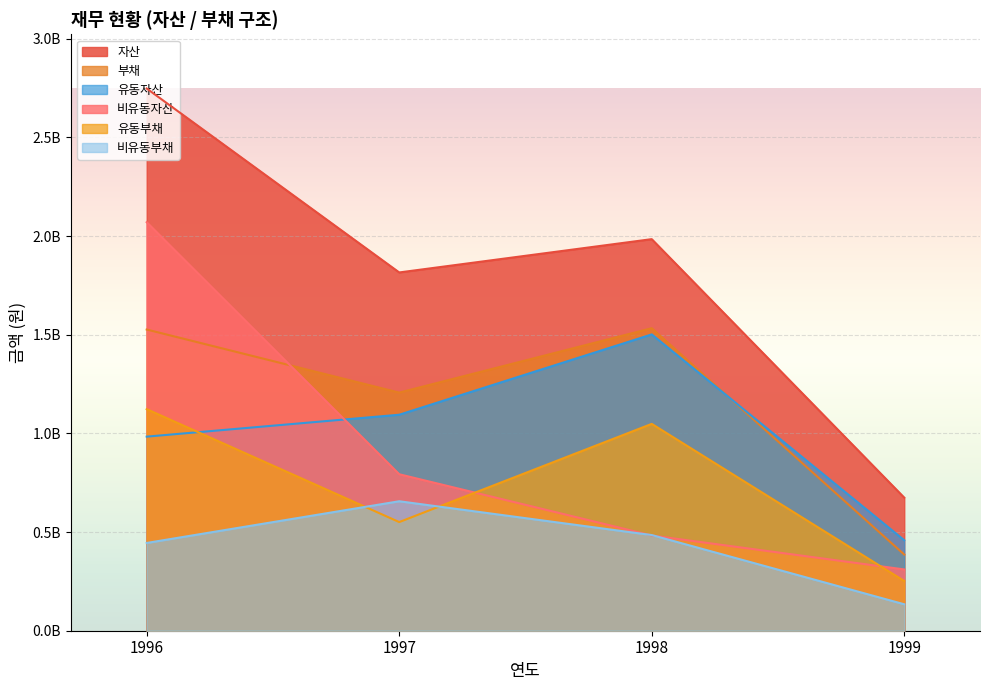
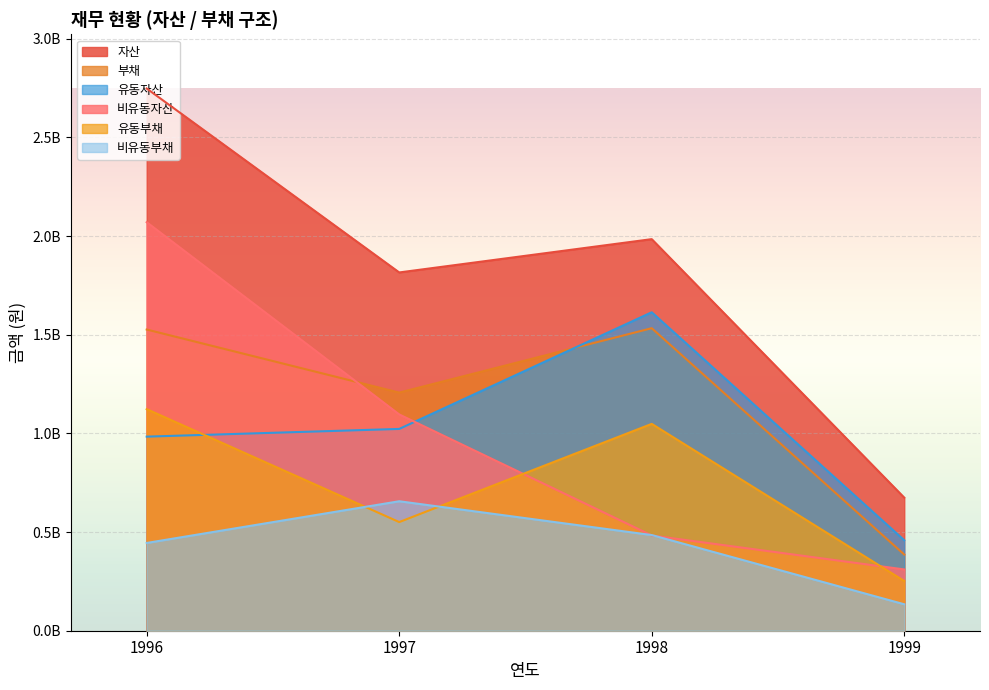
유동자산, 1997: 1090000000 -> 1020000000
비유동자산, 1997: 790000000 -> 1100000000
유동자산, 1998: 1500000000 -> 1610000000
